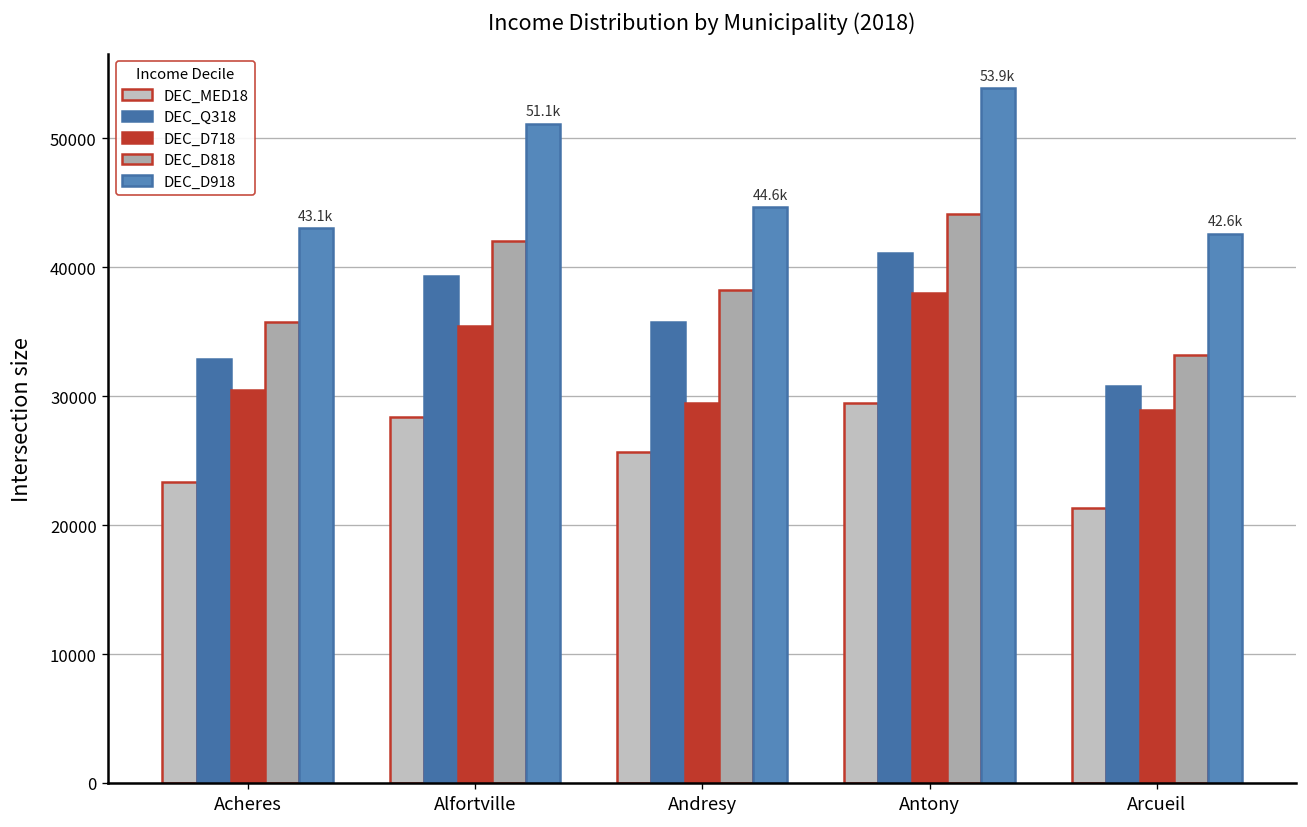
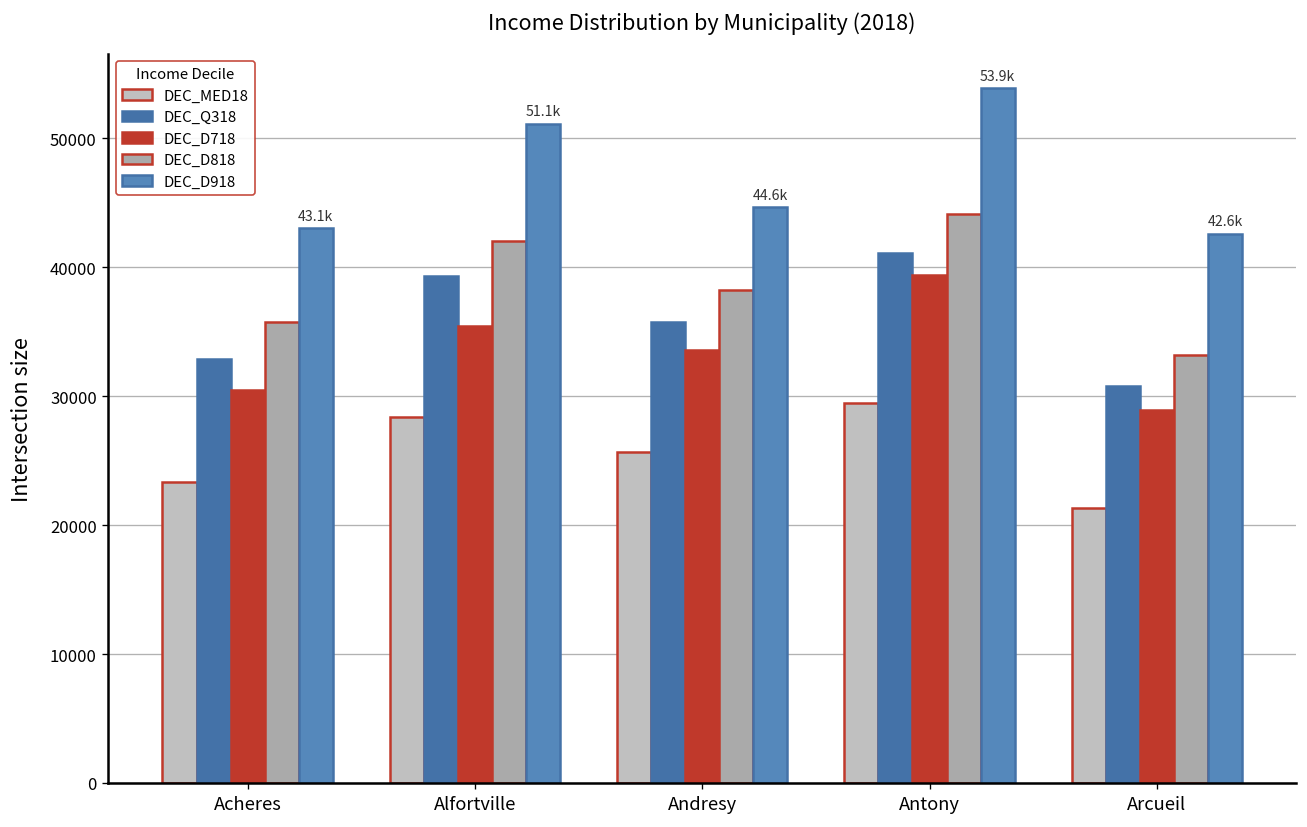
DEC_D718, Andresy: 29500 -> 33600
DEC_D718, Antony: 38000 -> 39400
